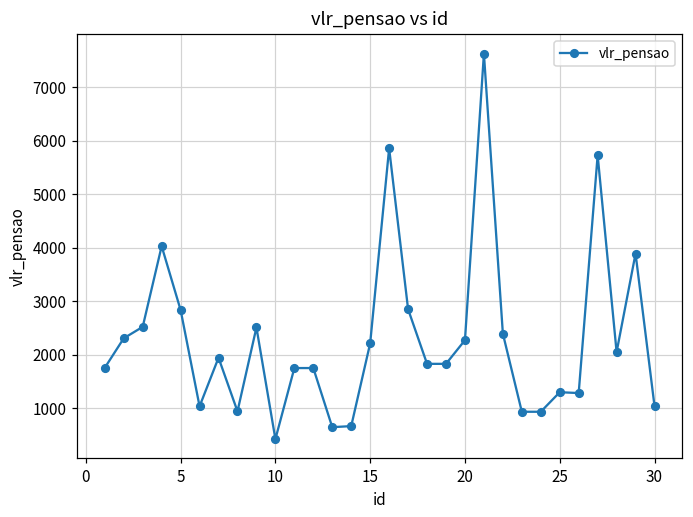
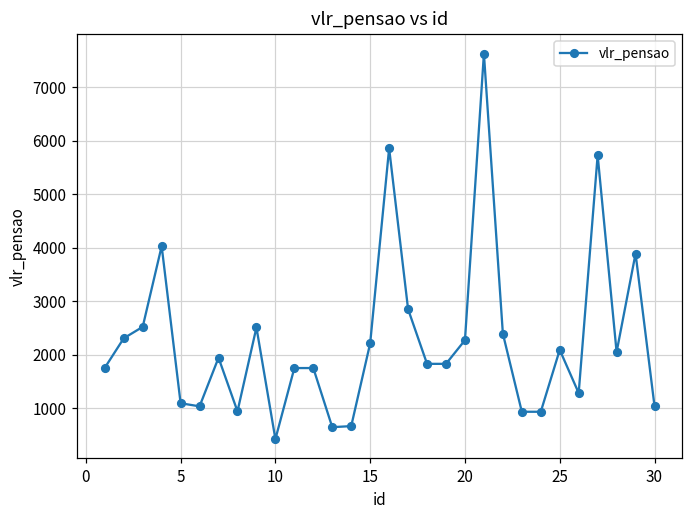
5: 2800 -> 1100
25: 1300 -> 2100
